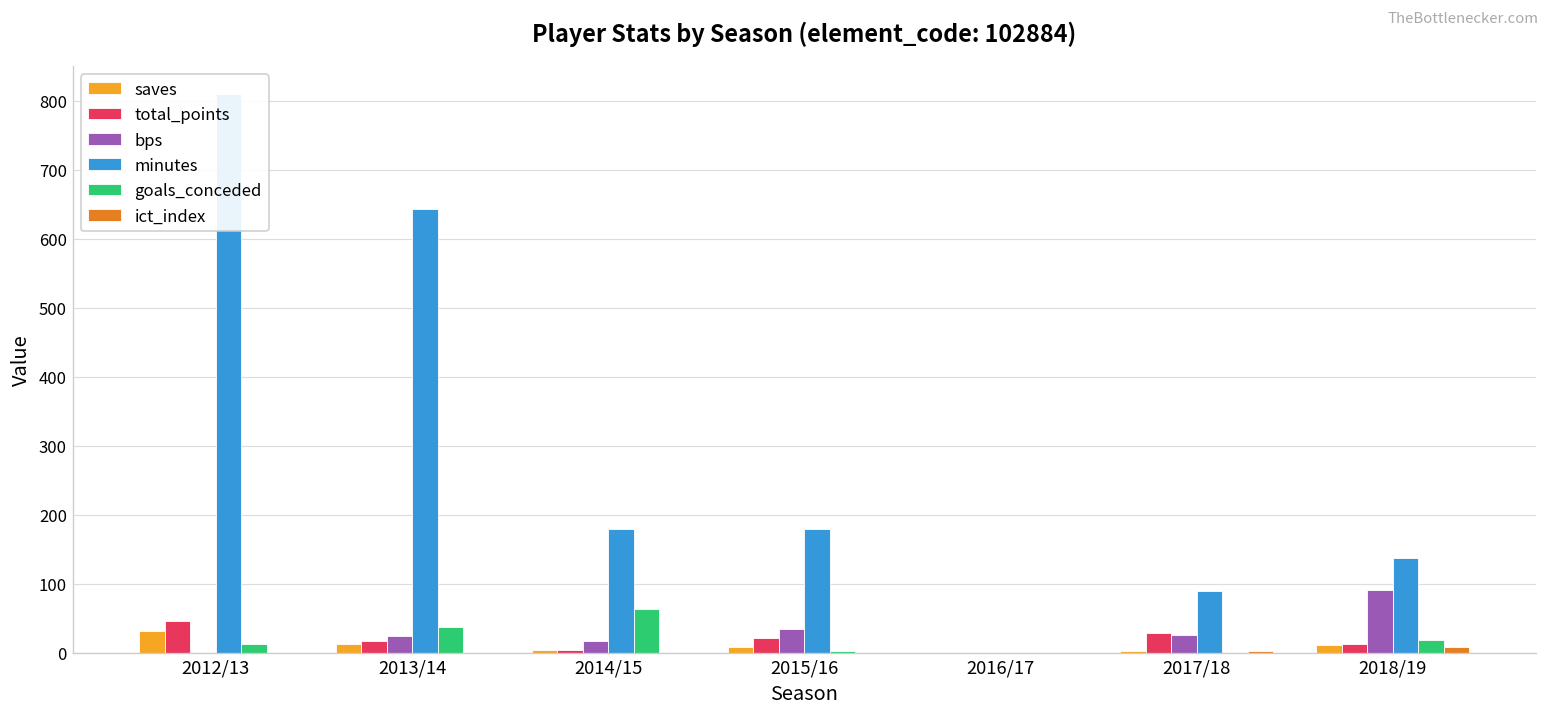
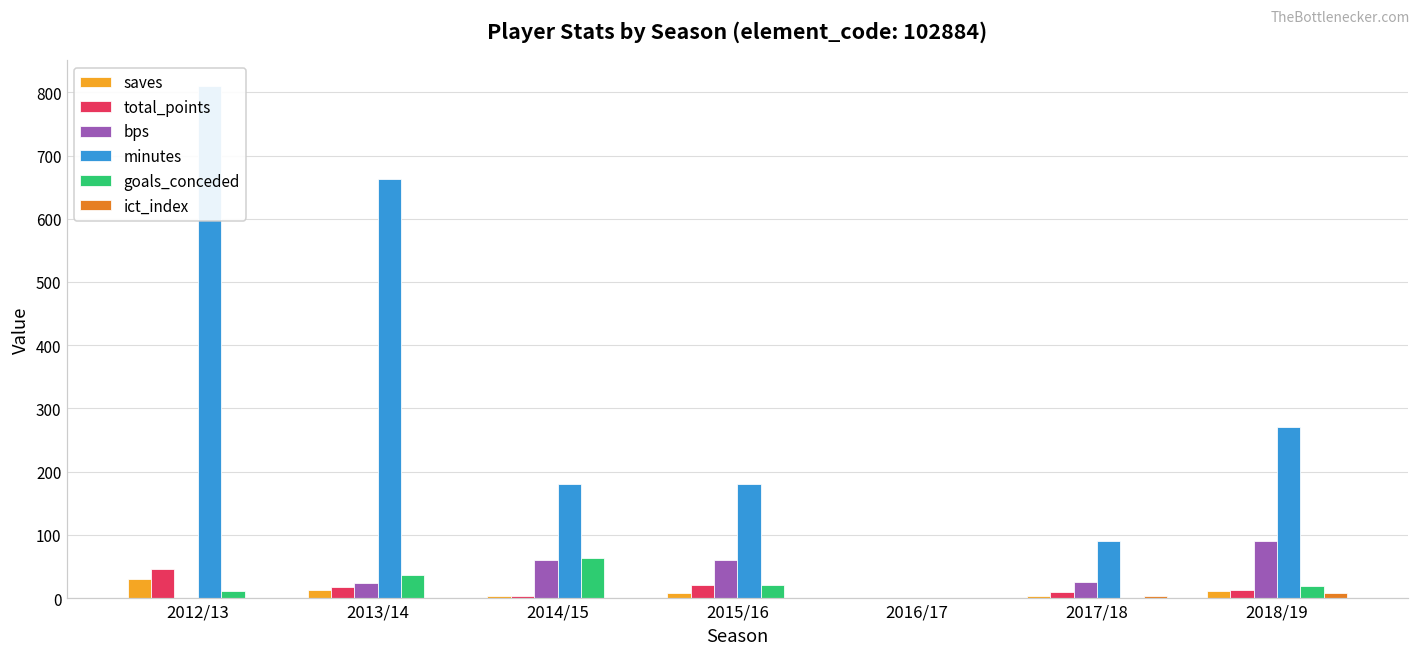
minutes, 2013/14: 640 -> 660
bps, 2014/15: 20 -> 60
bps, 2015/16: 30 -> 60
goals_conceded, 2015/16: 0 -> 20
total_points, 2017/18: 30 -> 10
minutes, 2018/19: 140 -> 270
